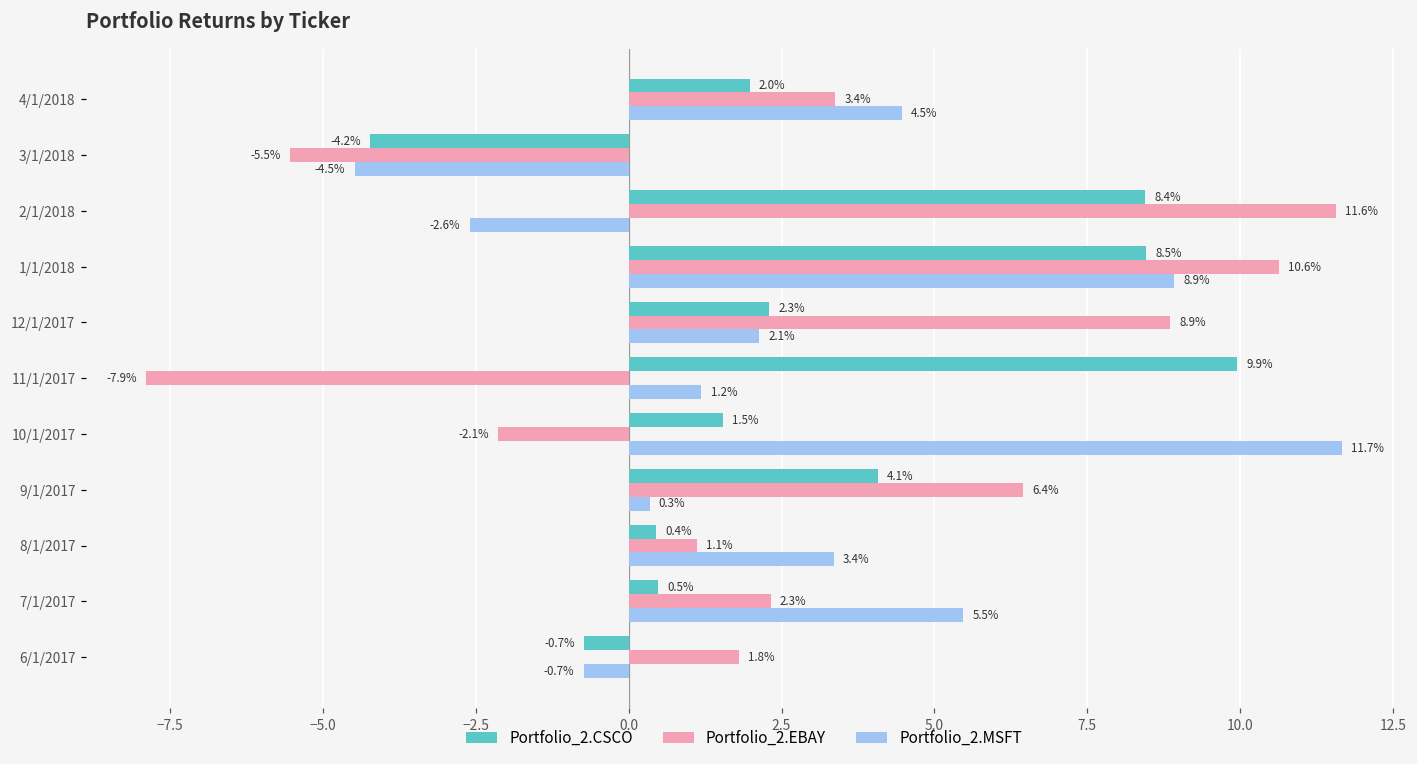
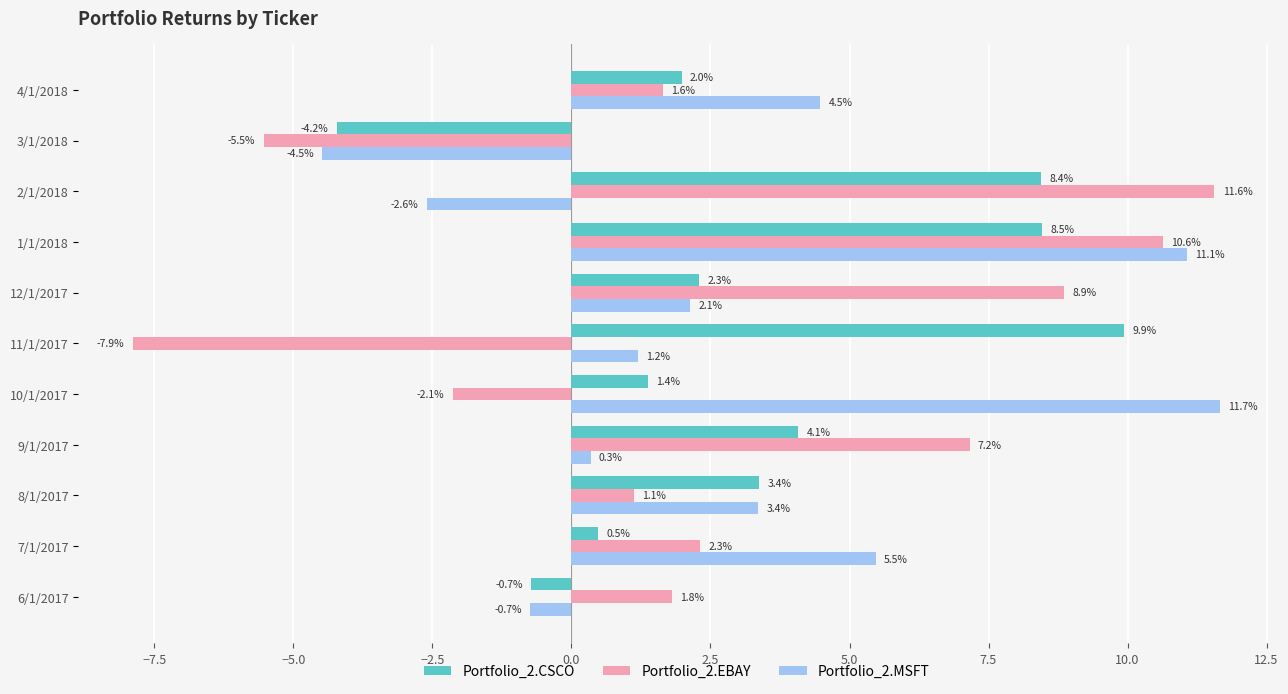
Portfolio_2.EBAY, 4/1/2018: 3.4% -> 1.6%
Portfolio_2.MSFT, 1/1/2018: 8.9% -> 11.1%
Portfolio_2.CSCO, 10/1/2017: 1.5% -> 1.4%
Portfolio_2.EBAY, 9/1/2017: 6.4% -> 7.2%
Portfolio_2.CSCO, 8/1/2017: 0.4% -> 3.4%
